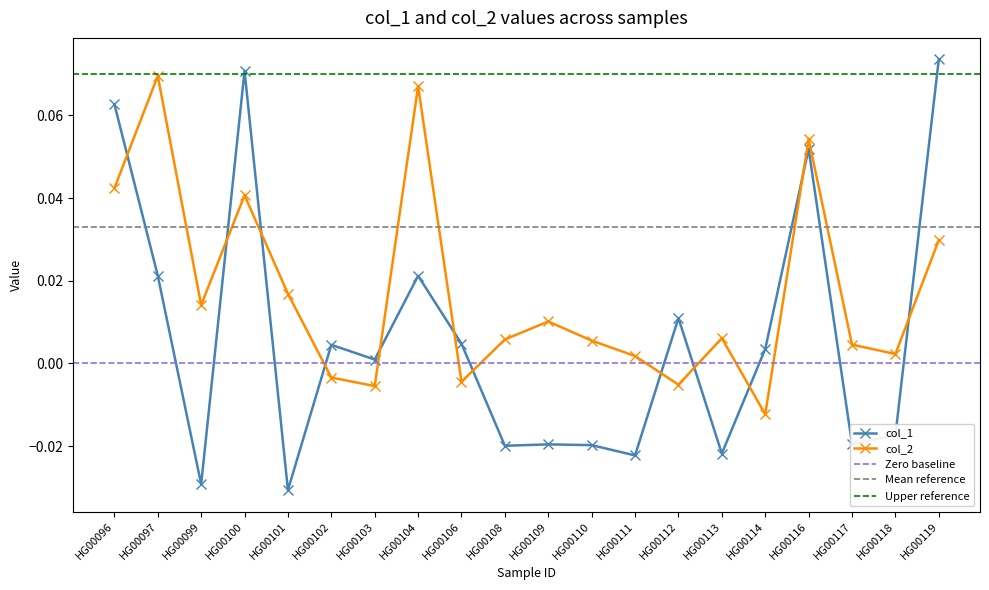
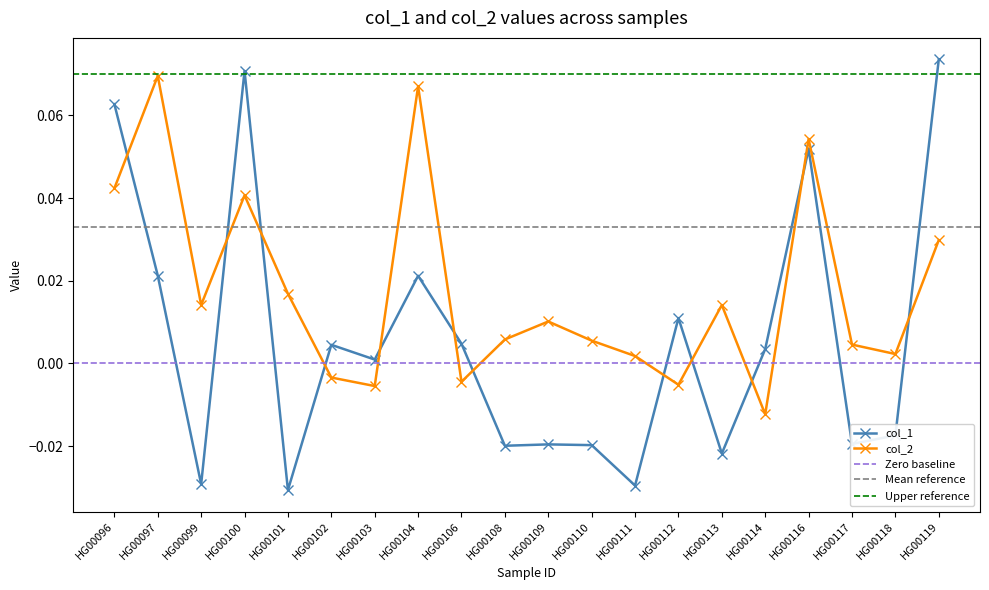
col_1, HG00111: -0.022 -> -0.030
col_2, HG00113: 0.006 -> 0.014
